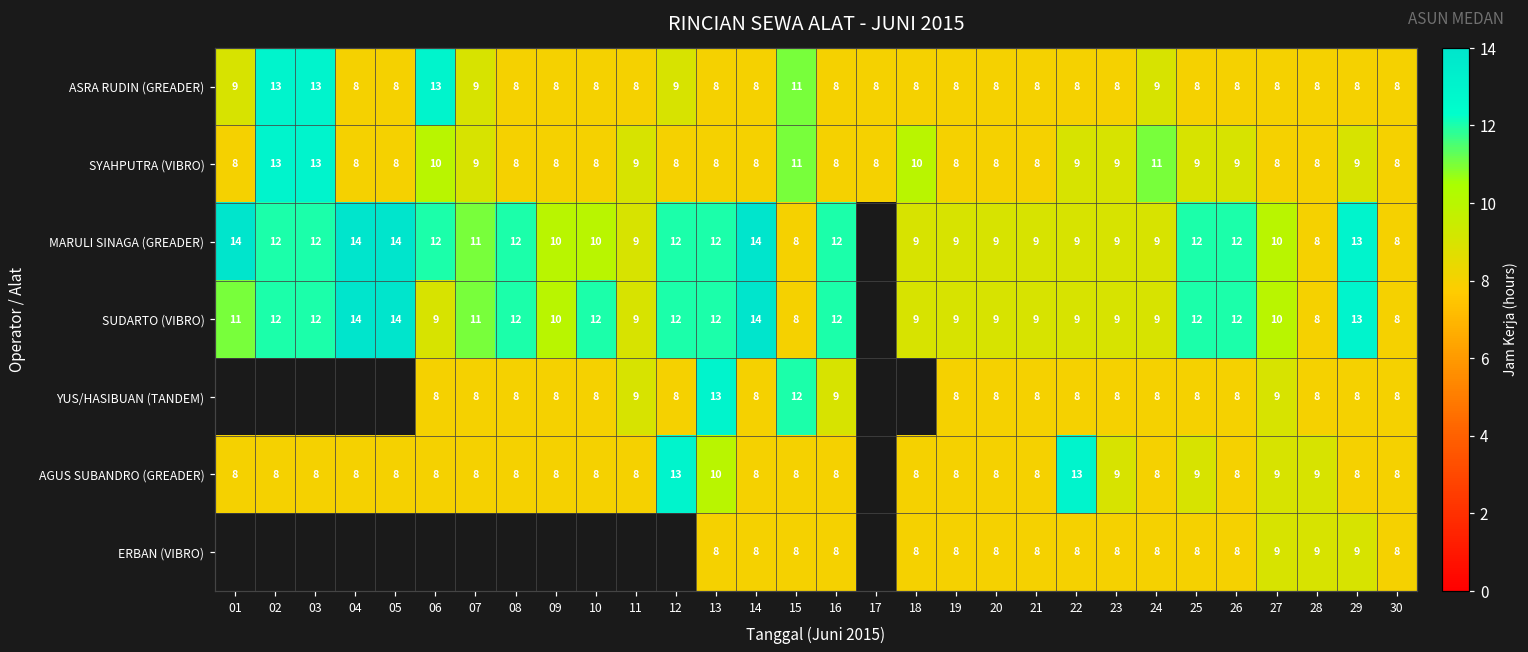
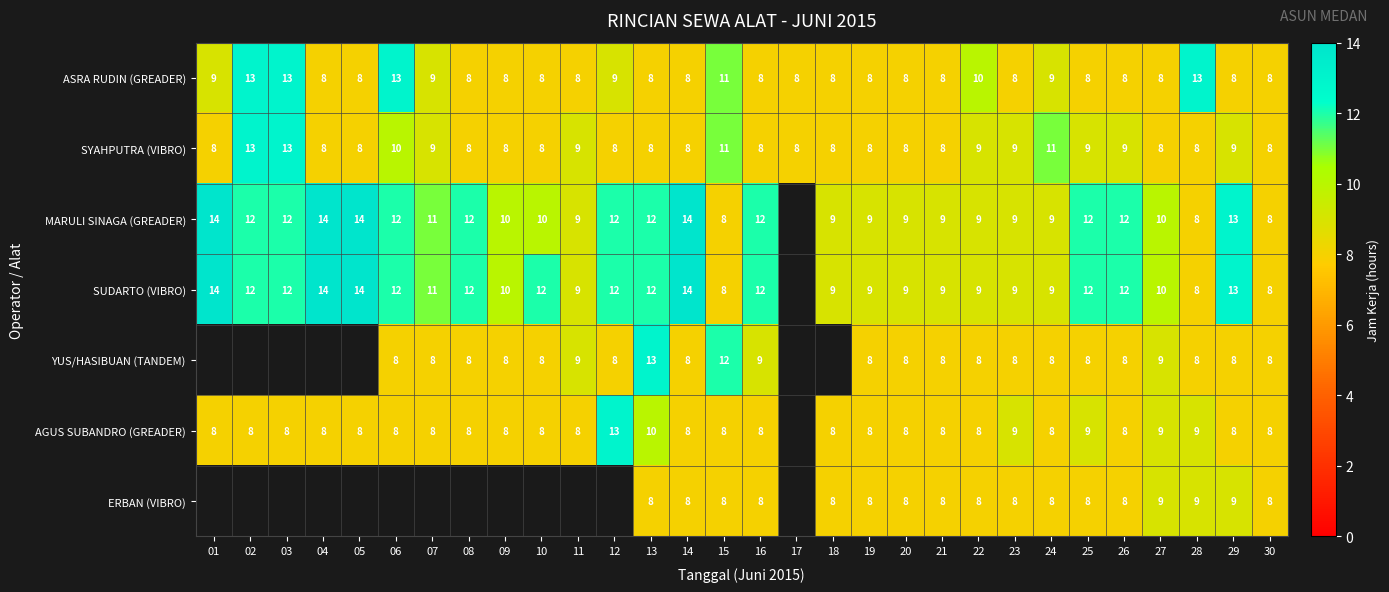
ASRA RUDIN (GREADER), 22: 8 -> 10
ASRA RUDIN (GREADER), 28: 8 -> 13
SYAHPUTRA (VIBRO), 18: 10 -> 8
SUDARTO (VIBRO), 01: 11 -> 14
SUDARTO (VIBRO), 06: 9 -> 12
AGUS SUBANDRO (GREADER), 22: 13 -> 8
